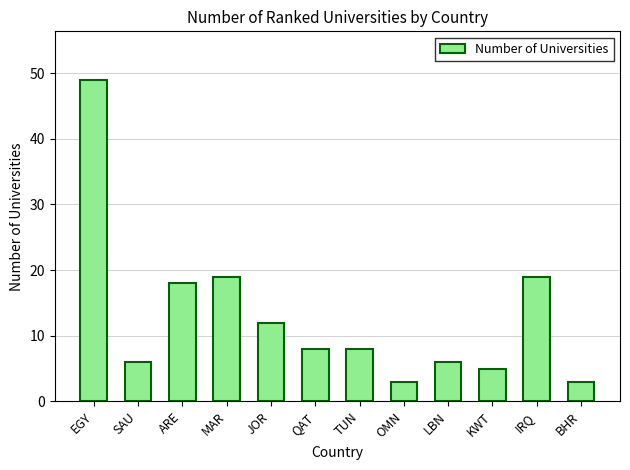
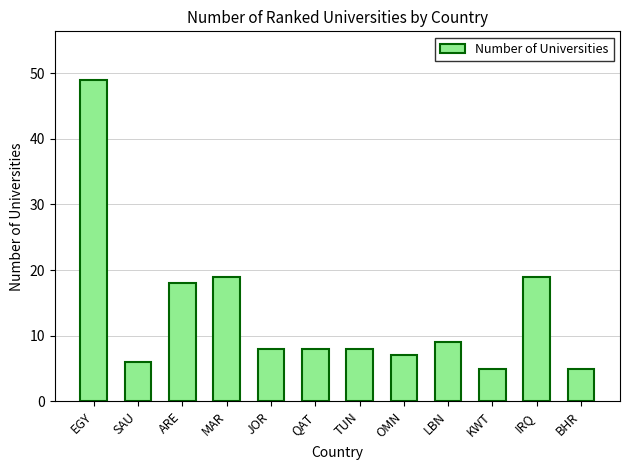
JOR: 12 -> 8
OMN: 3 -> 7
LBN: 6 -> 9
BHR: 3 -> 5
